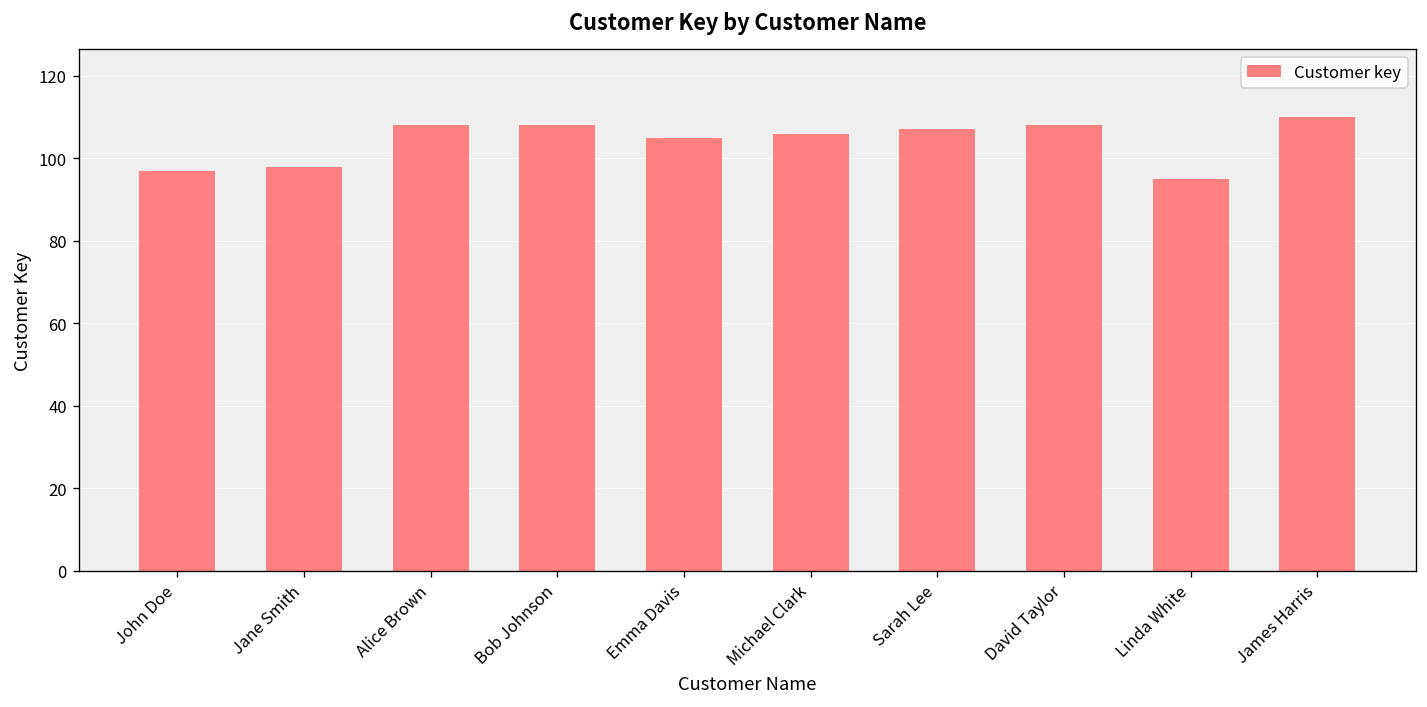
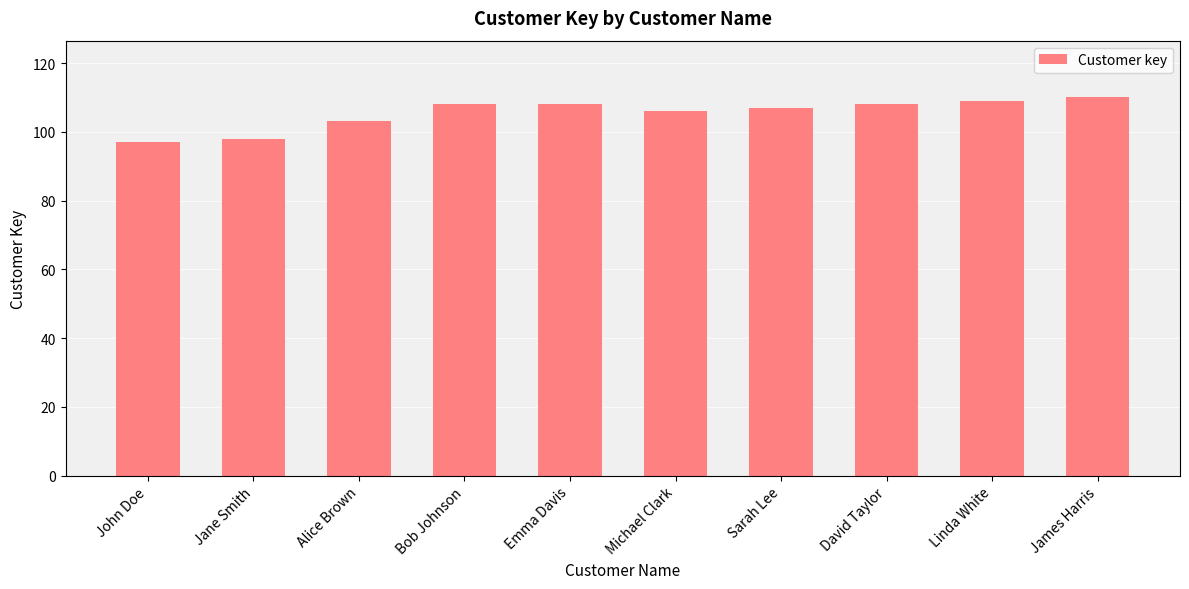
Alice Brown: 108 -> 103
Emma Davis: 105 -> 108
Linda White: 95 -> 109
